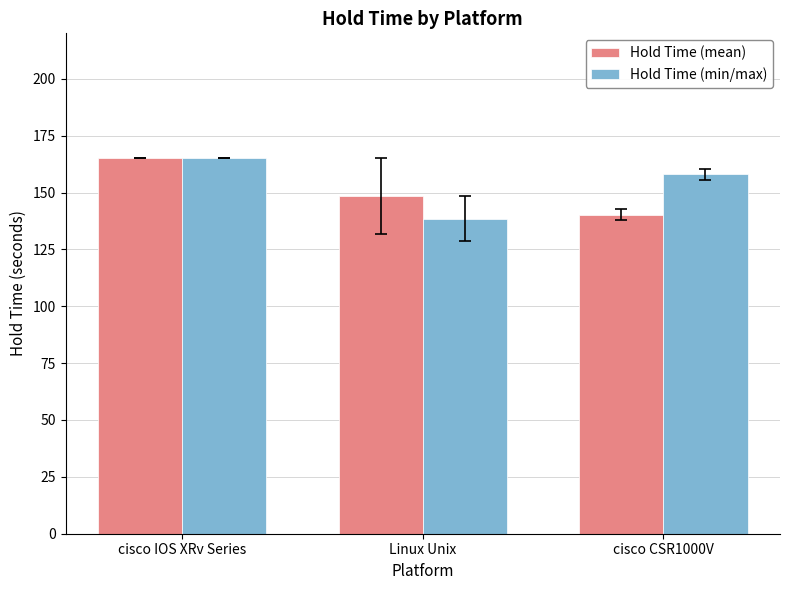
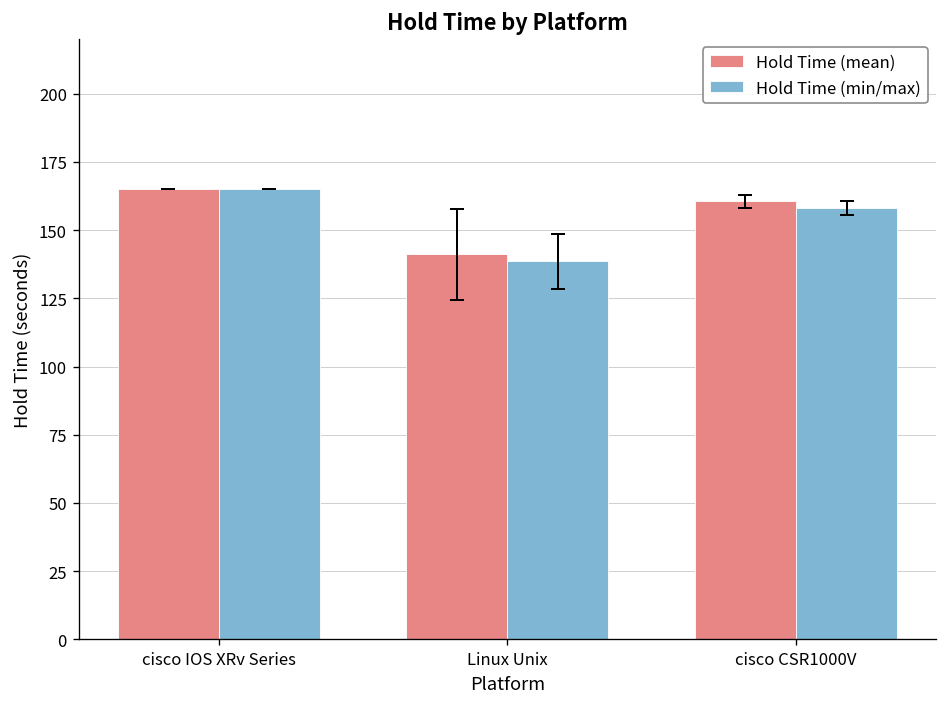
Hold Time (mean), Linux Unix: 149 -> 141
Hold Time (mean), cisco CSR1000V: 140 -> 161
